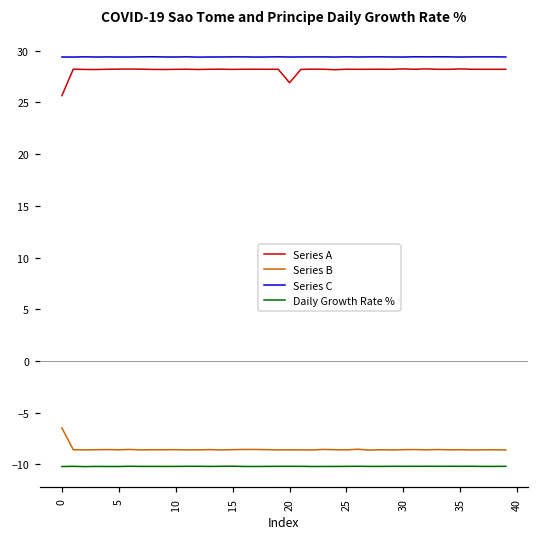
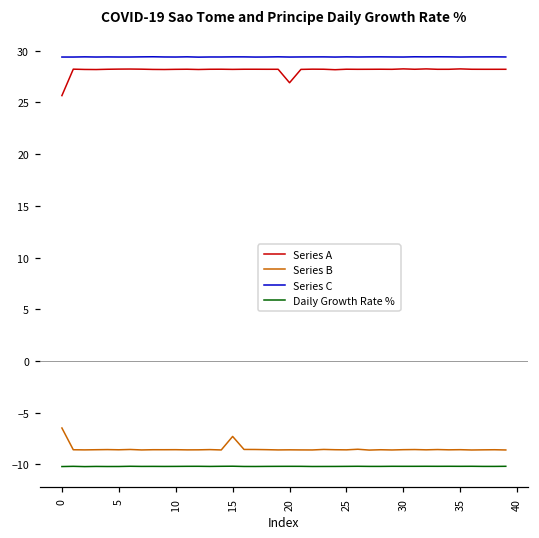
Series B, 15: -9 -> -7
